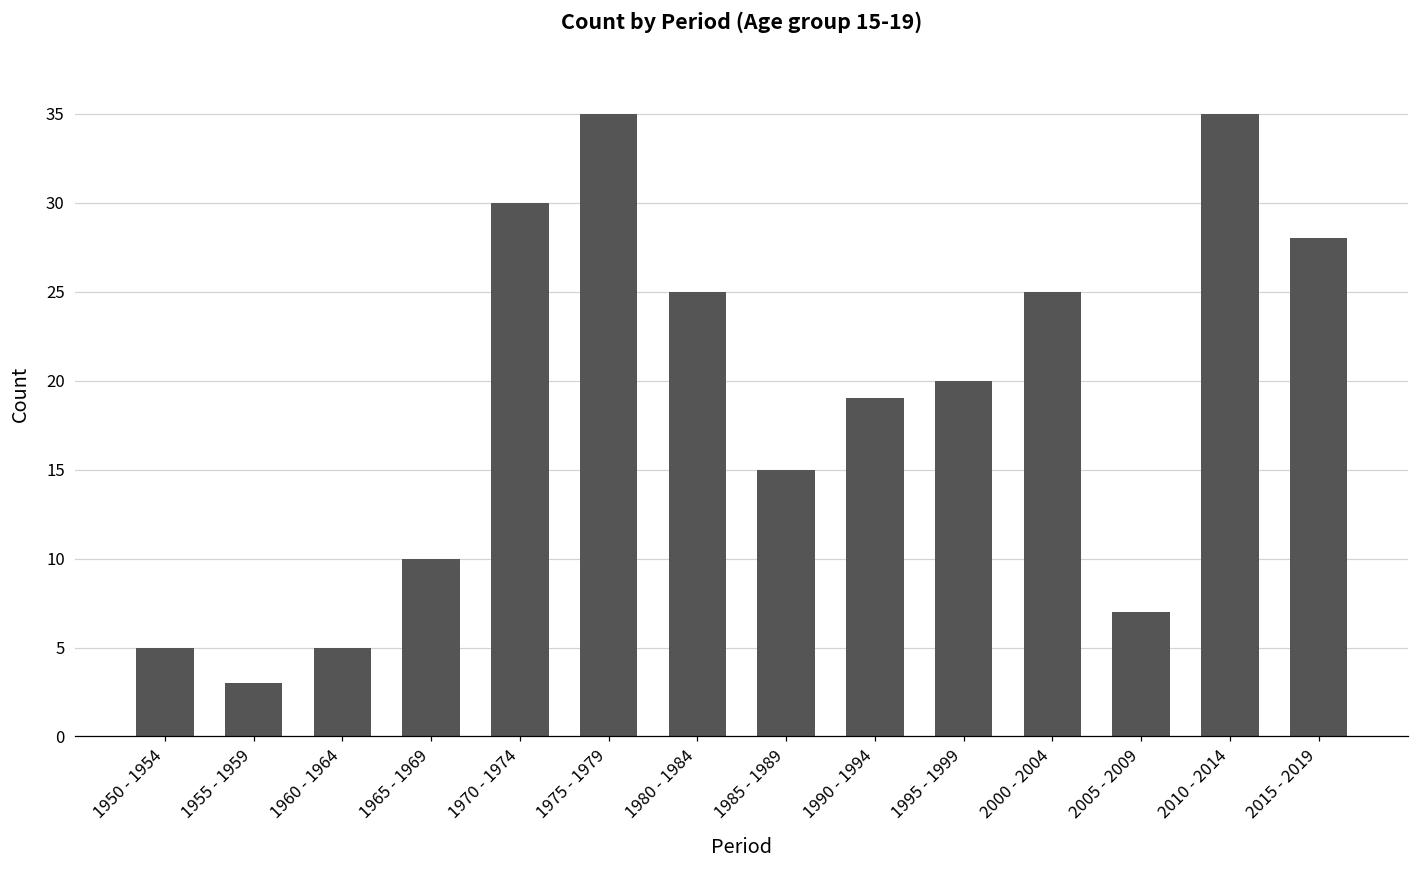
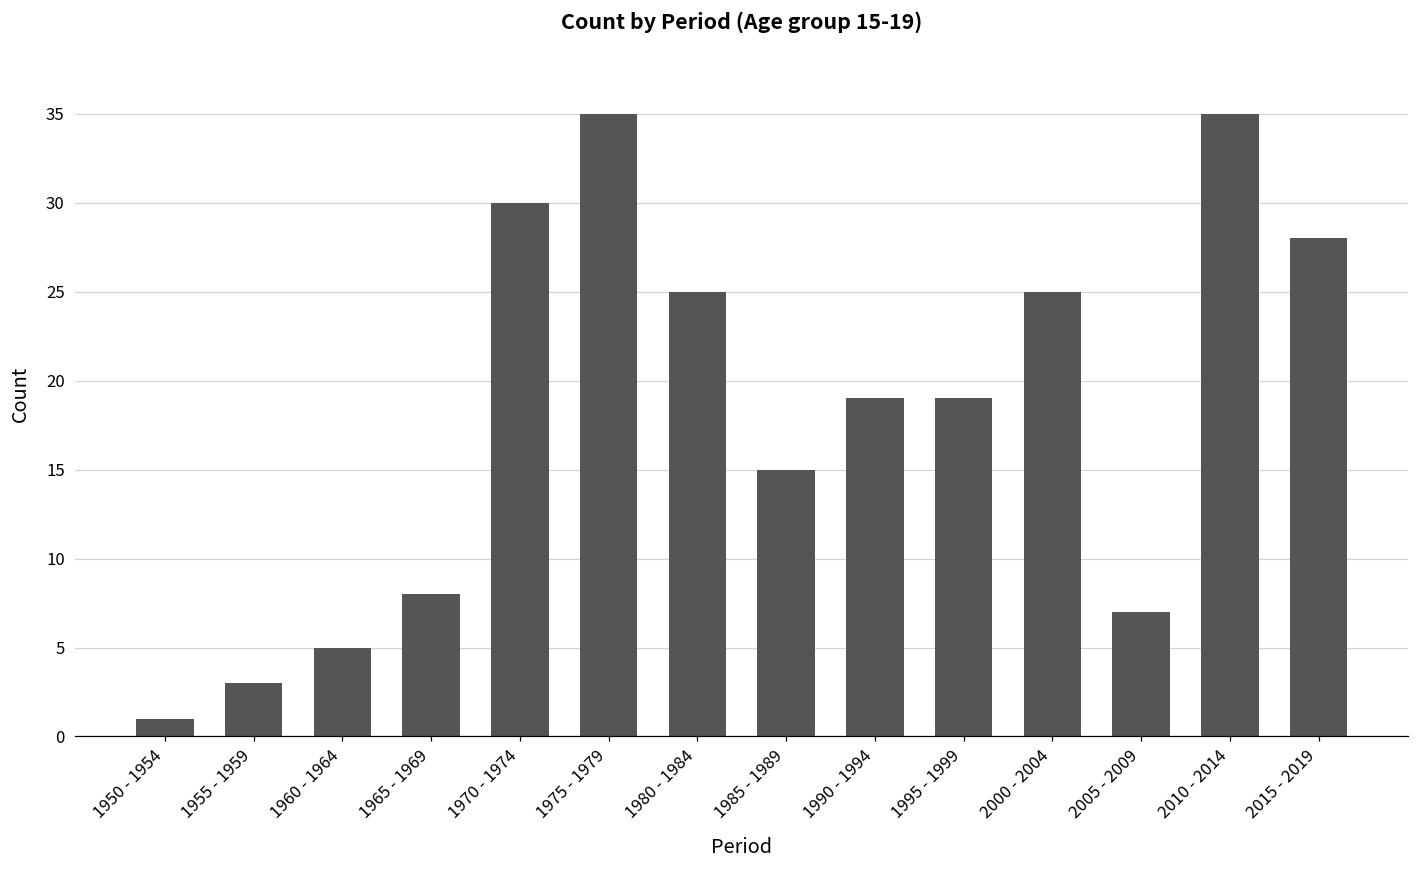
1950 - 1954: 5 -> 1
1965 - 1969: 10 -> 8
1995 - 1999: 20 -> 19
